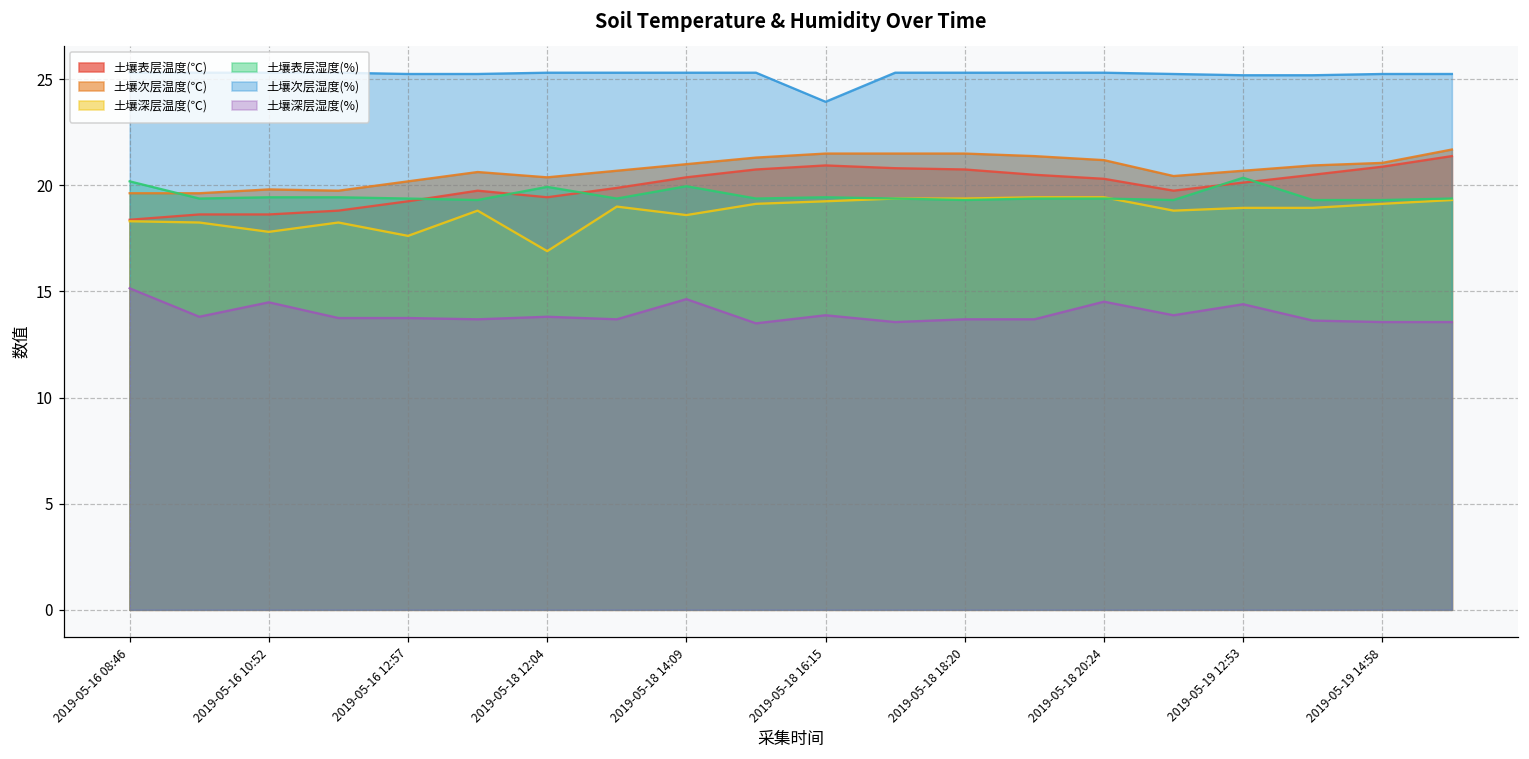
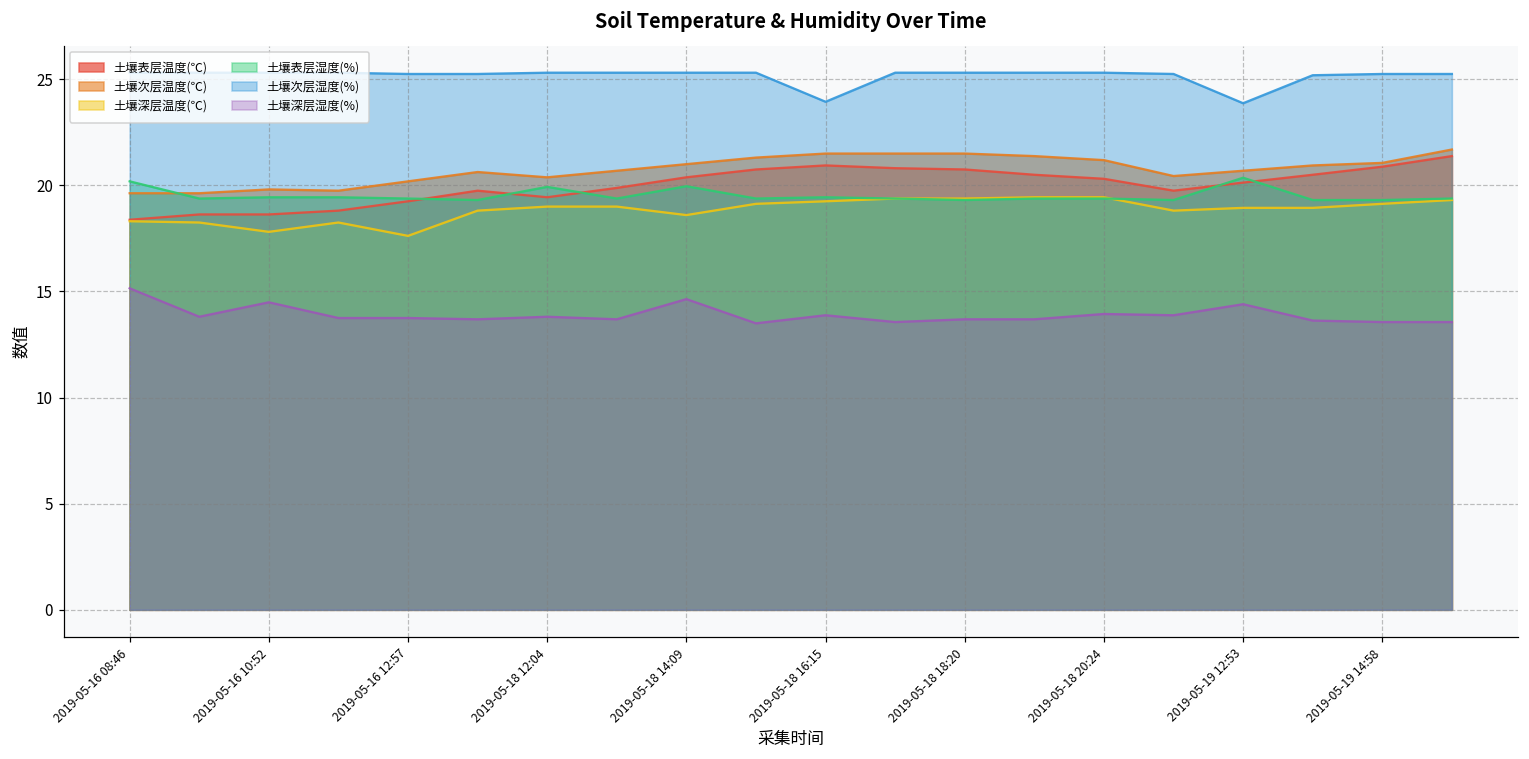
土壤深层温度(℃), 2019-05-18 12:04: 16.9 -> 19.0
土壤深层湿度(%), 2019-05-18 20:24: 14.5 -> 13.9
土壤次层湿度(%), 2019-05-19 12:53: 25.2 -> 23.9
